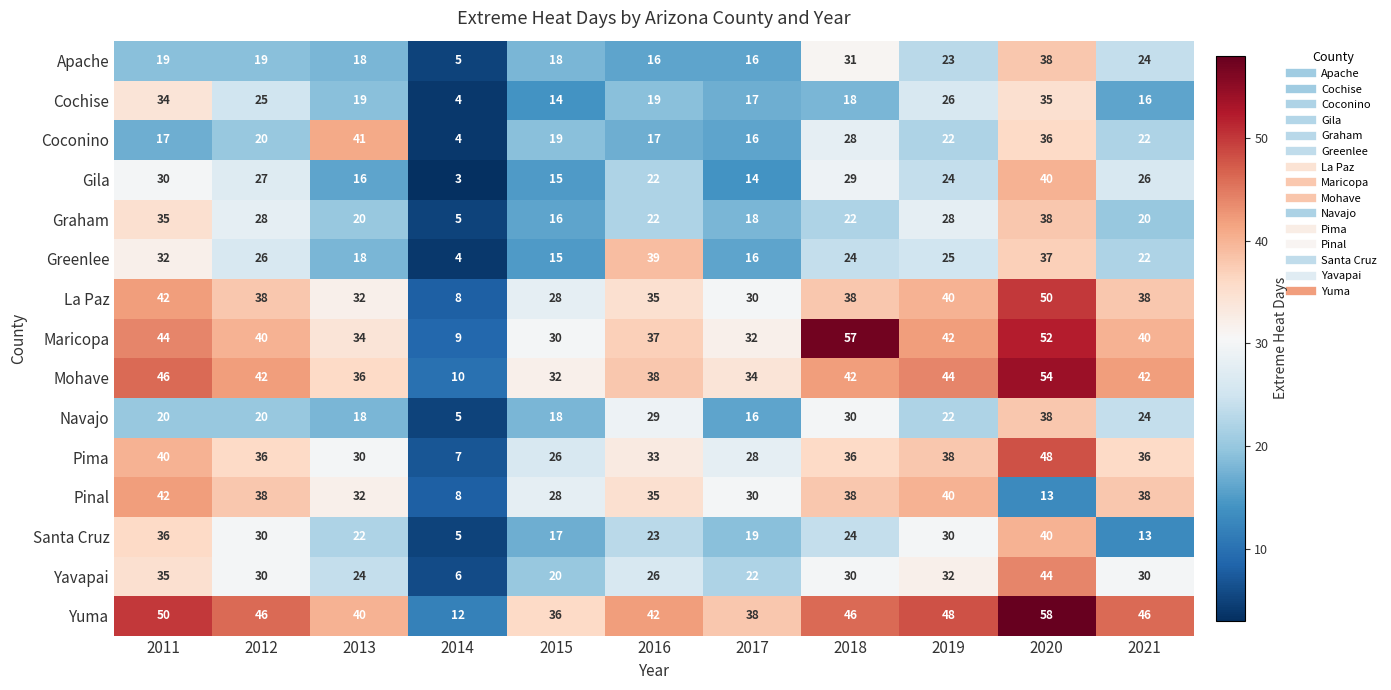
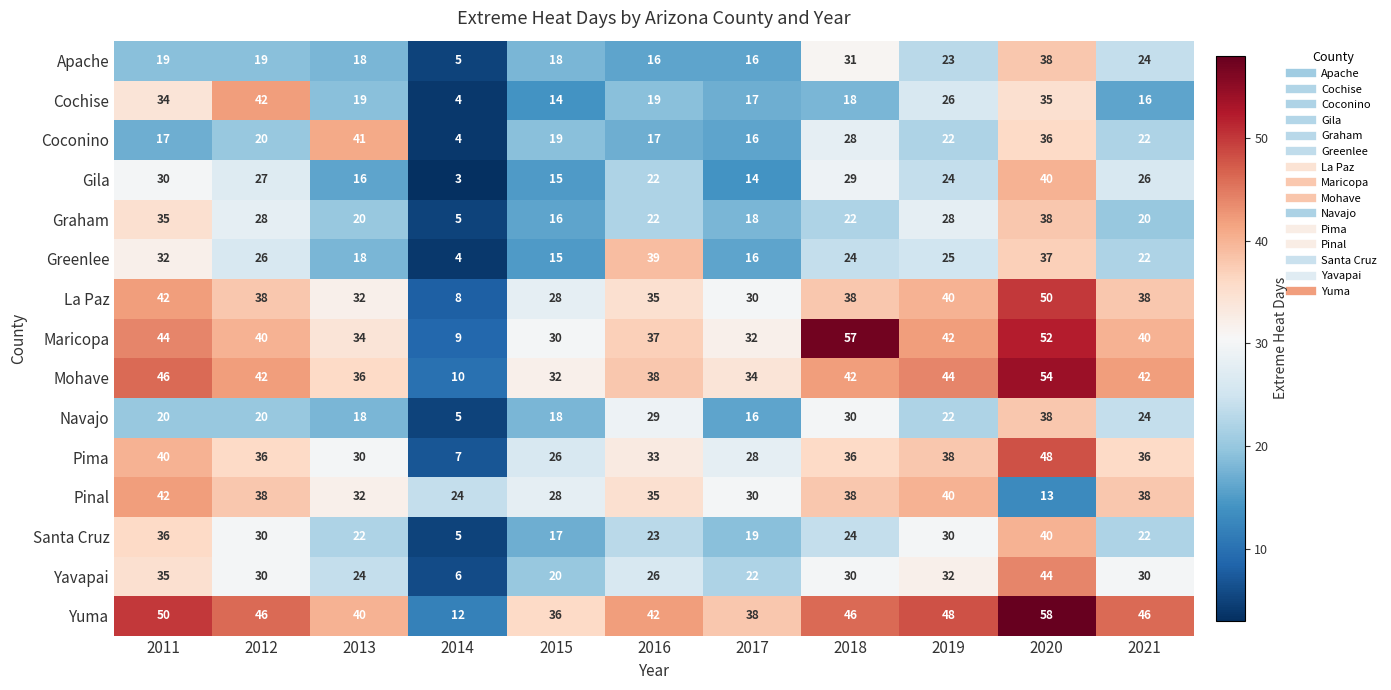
Cochise, 2012: 25 -> 42
Pinal, 2014: 8 -> 24
Santa Cruz, 2021: 13 -> 22
